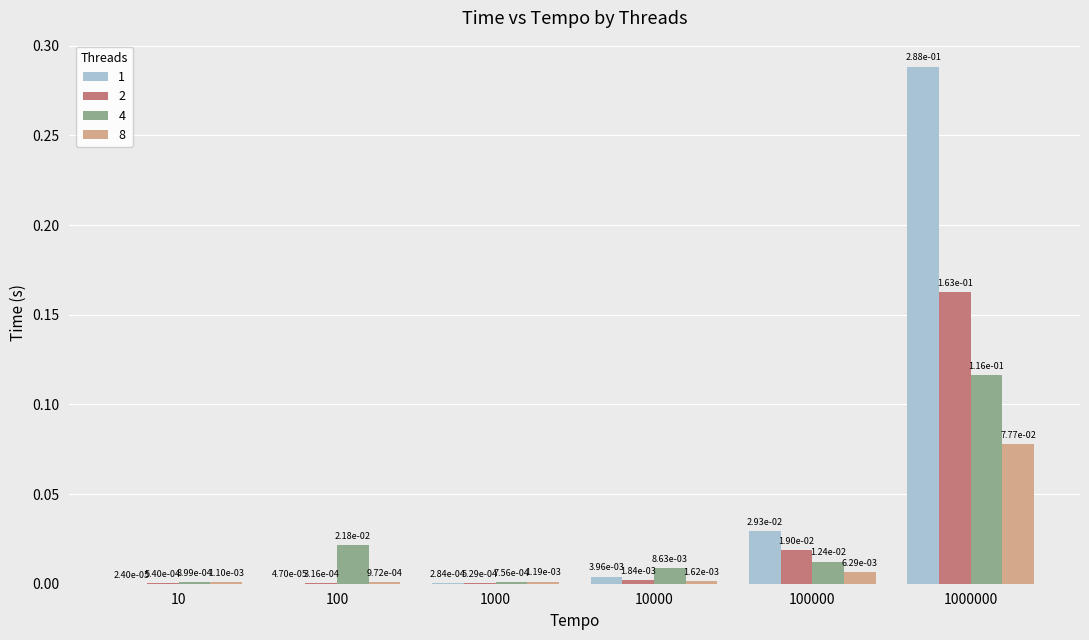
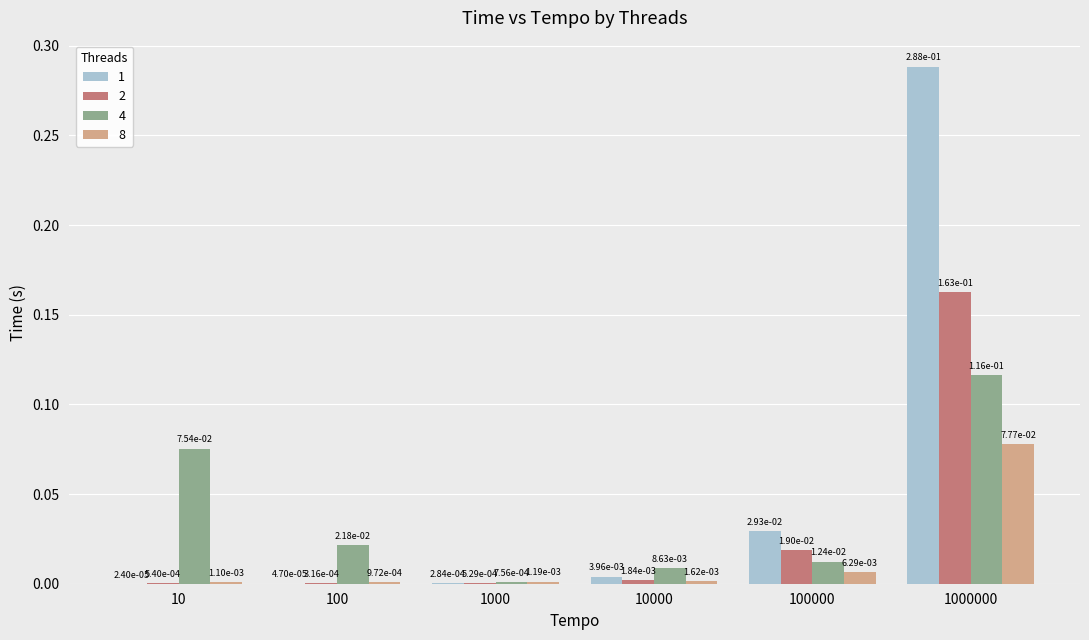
4, 10: 8.99e-04 -> 7.54e-02
